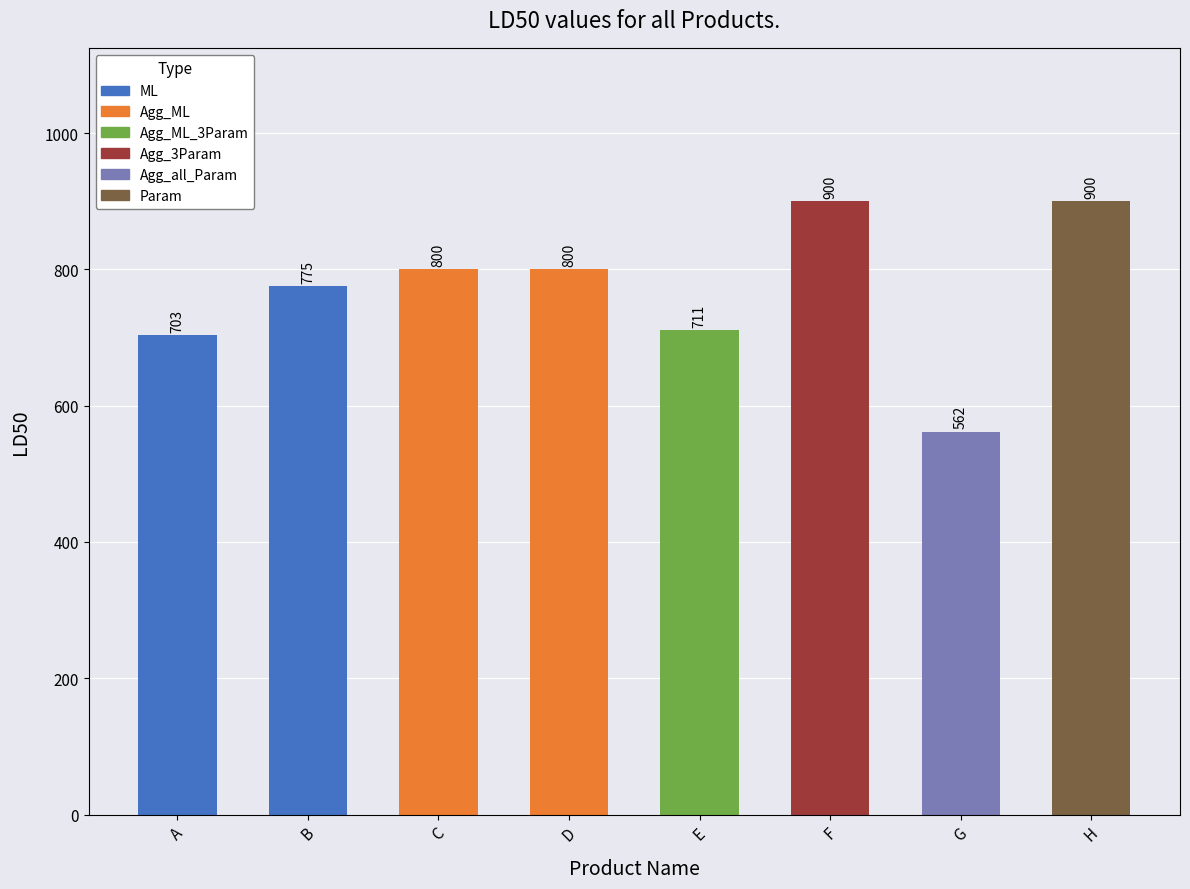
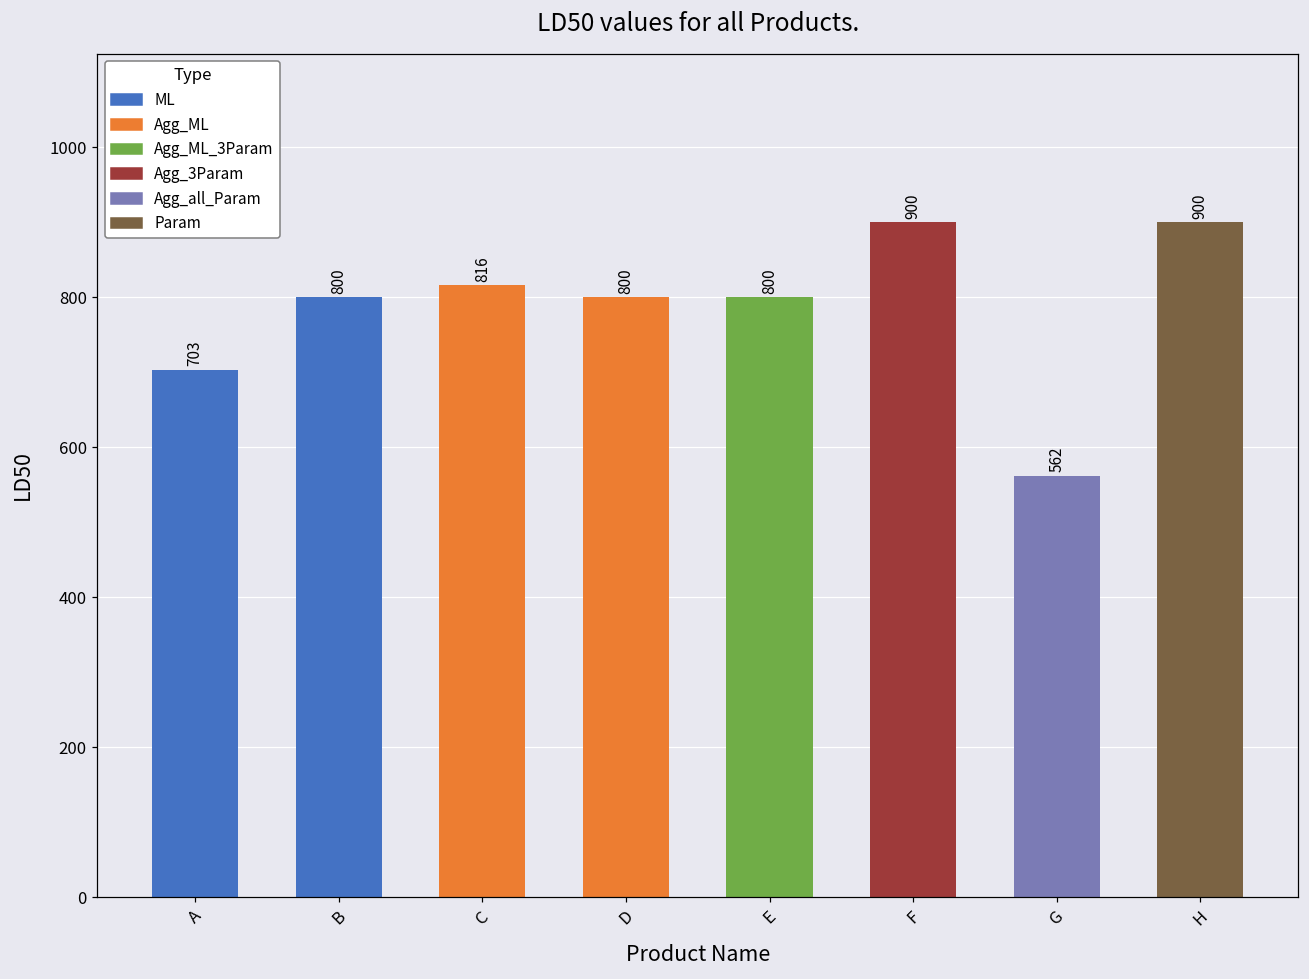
B: 775 -> 800
C: 800 -> 816
E: 711 -> 800
